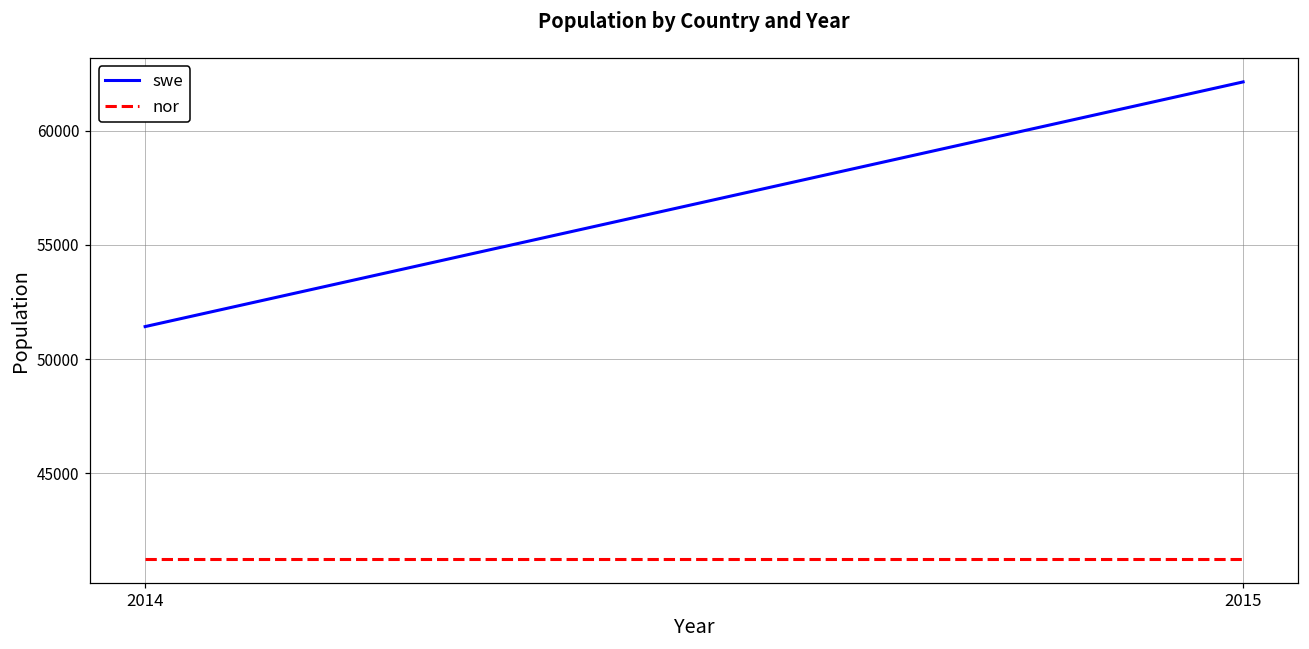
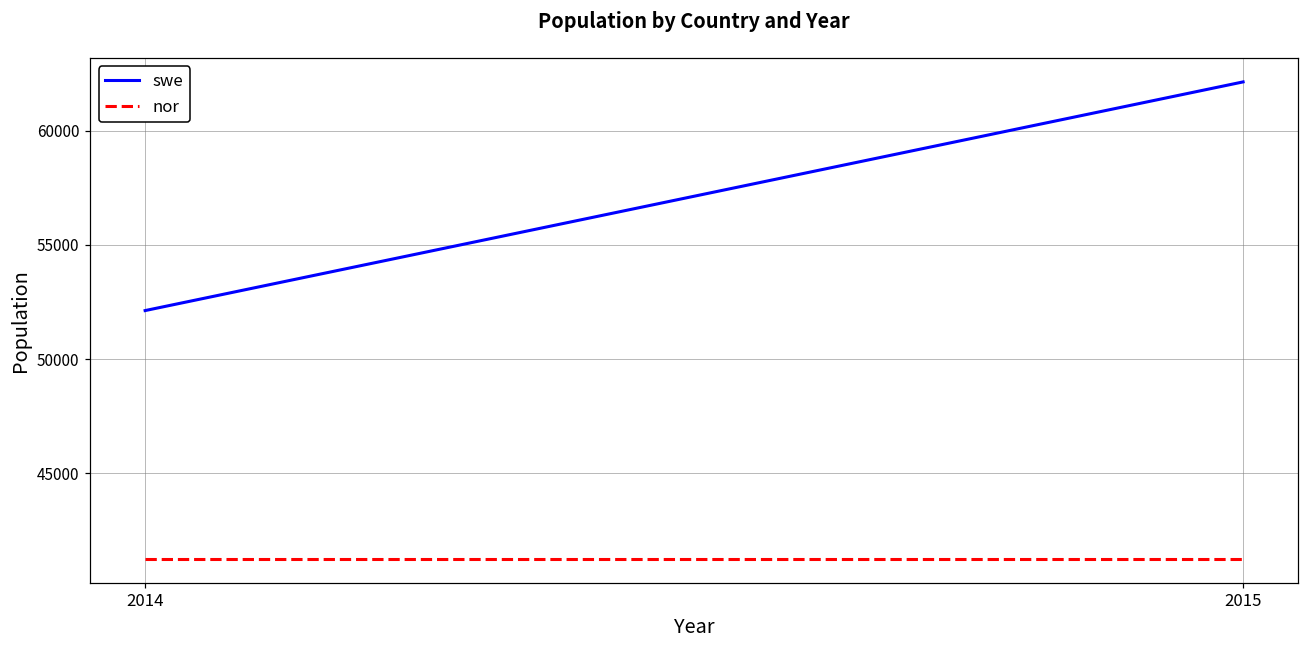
swe, 2014: 51400 -> 52100
